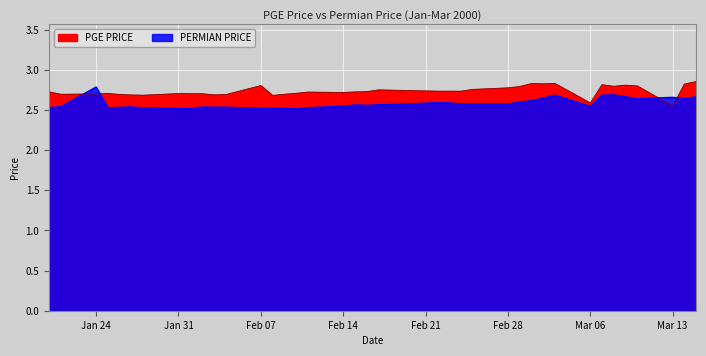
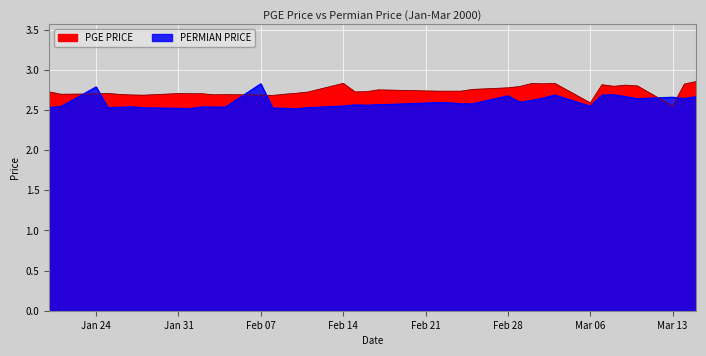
PGE PRICE, Feb 07: 2.8 -> 2.7
PERMIAN PRICE, Feb 07: 2.5 -> 2.8
PGE PRICE, Feb 14: 2.7 -> 2.8
PERMIAN PRICE, Feb 28: 2.6 -> 2.7
